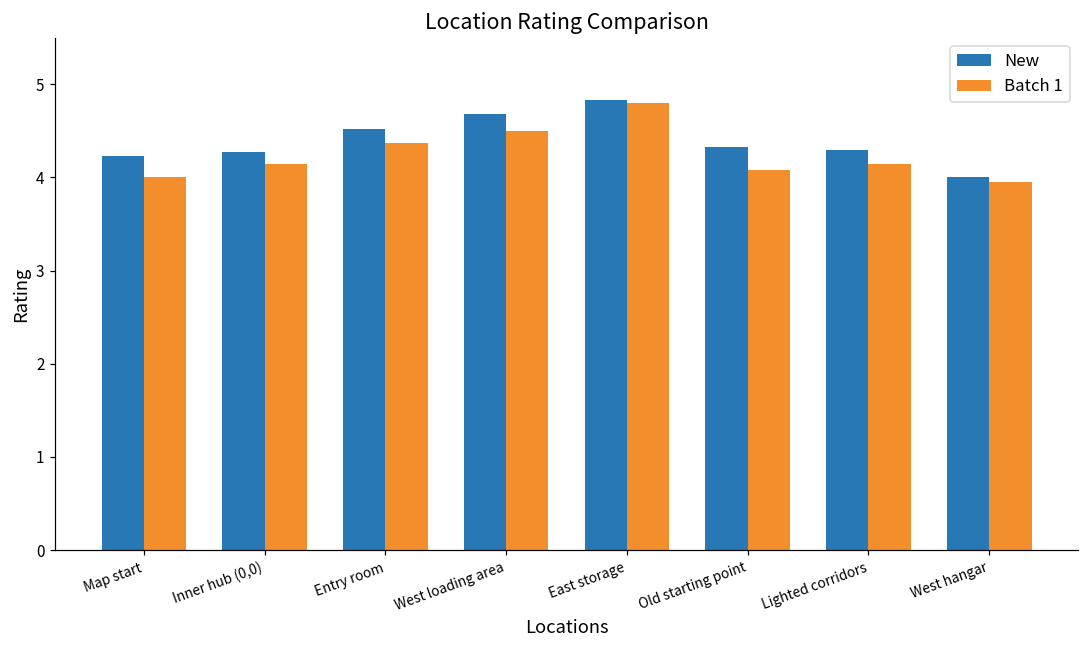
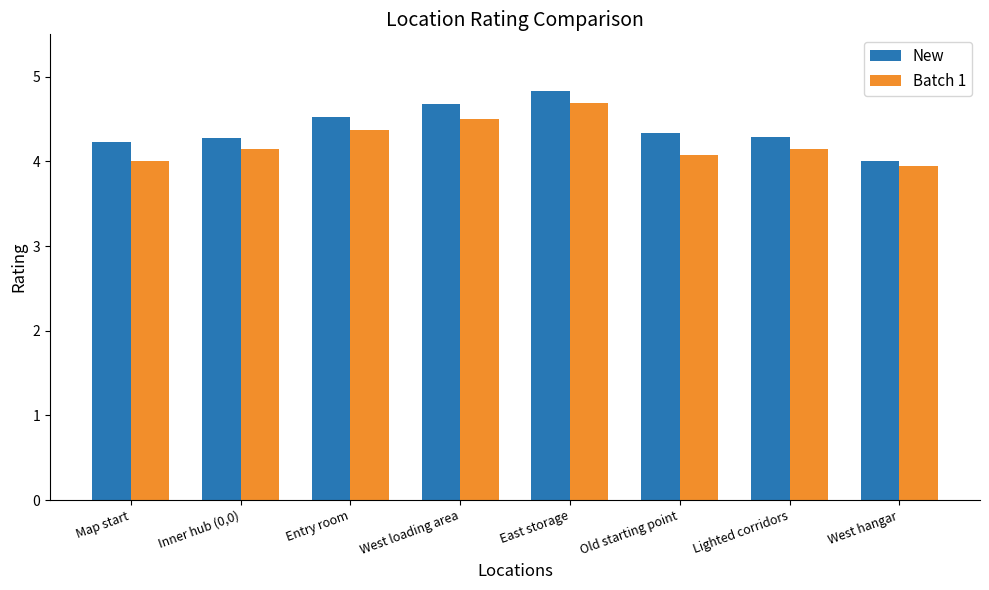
Batch 1, East storage: 4.8 -> 4.7
